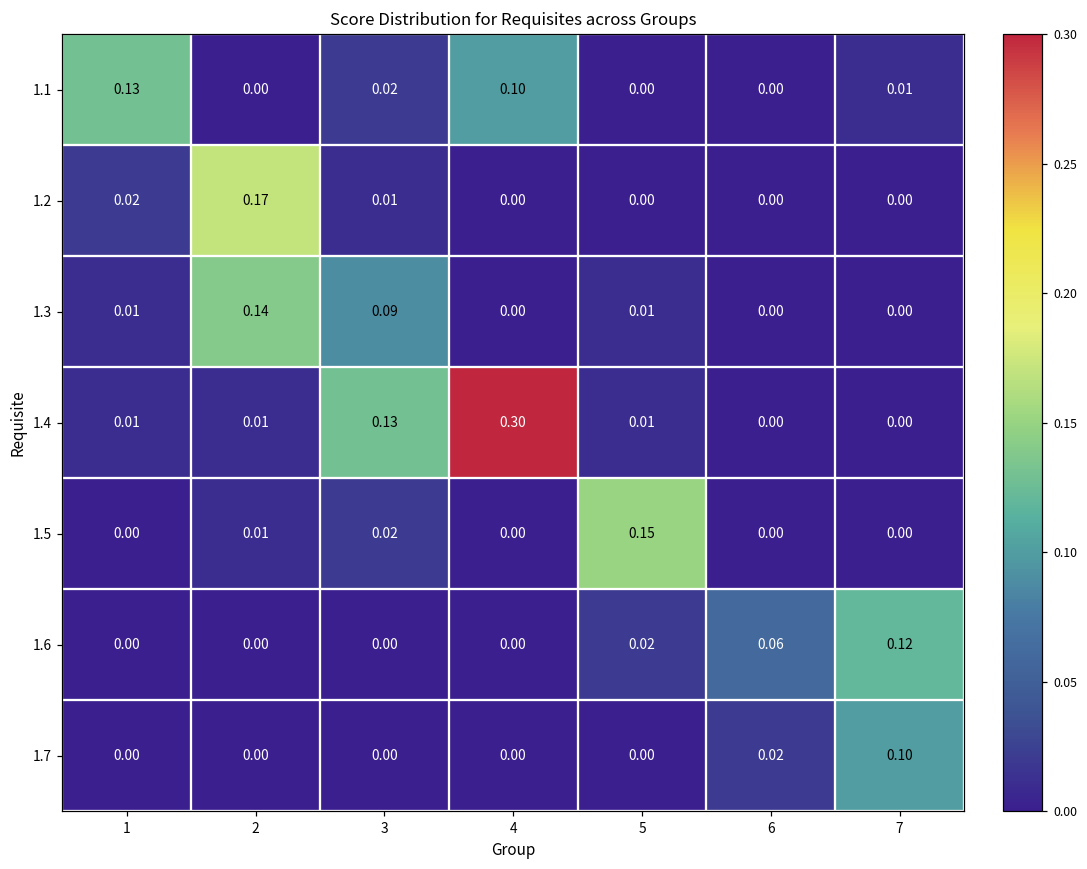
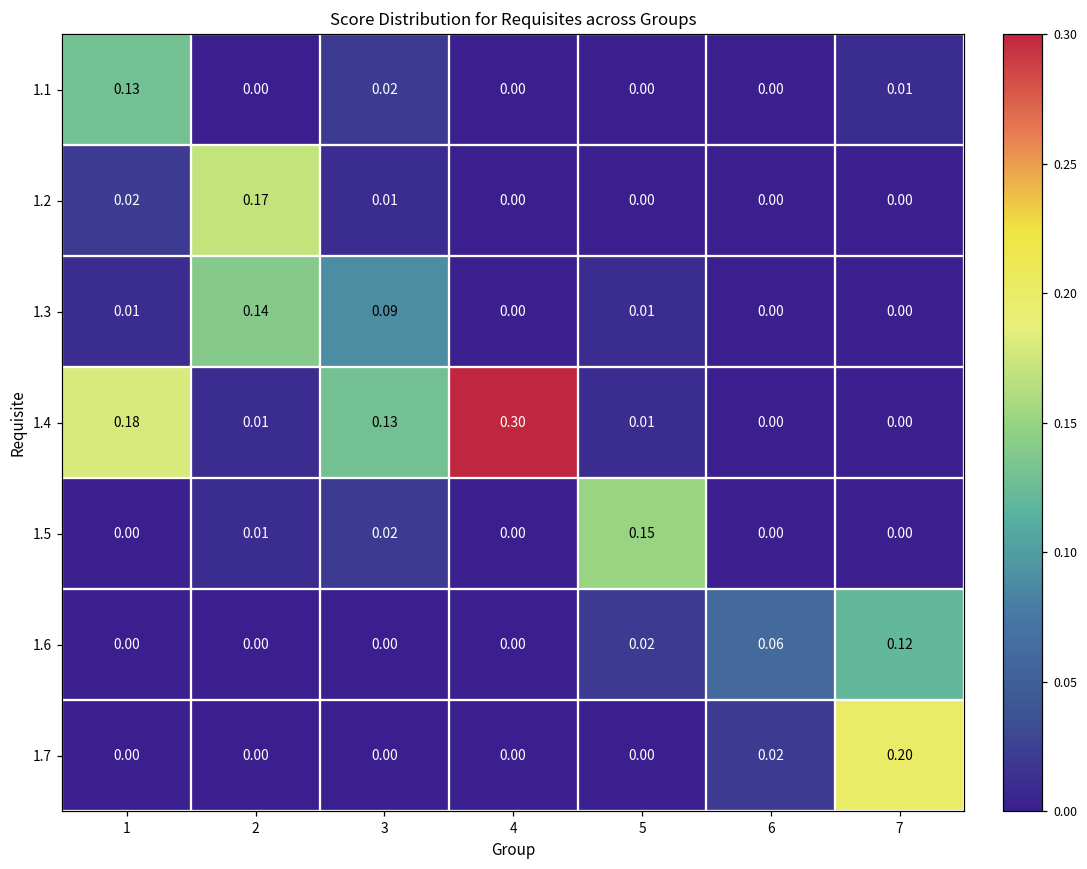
1.1, 4: 0.10 -> 0.00
1.4, 1: 0.01 -> 0.18
1.7, 7: 0.10 -> 0.20
